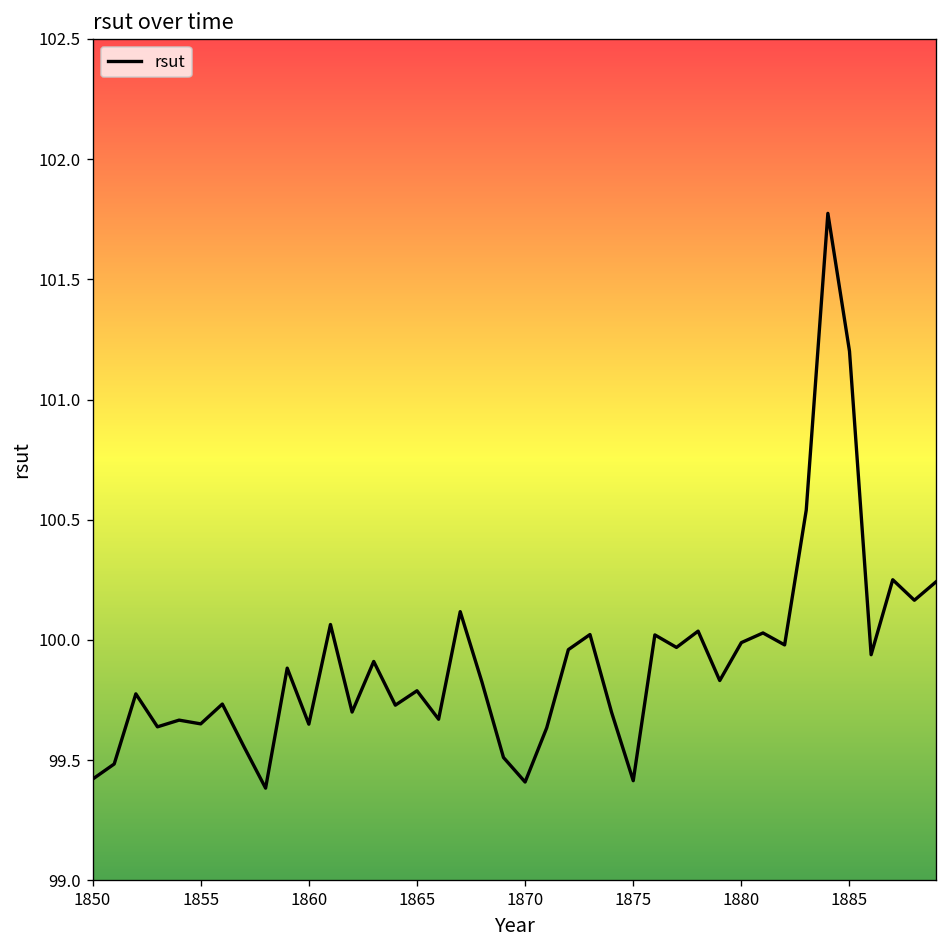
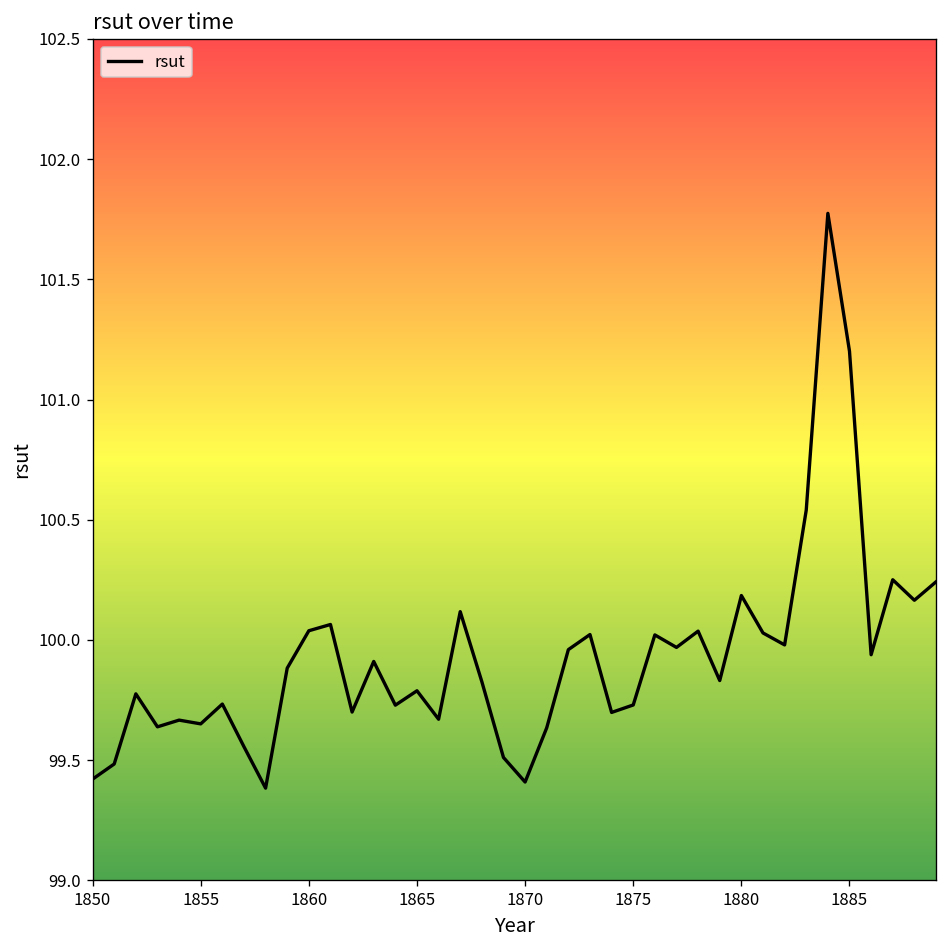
1860: 99.65 -> 100.04
1875: 99.41 -> 99.73
1880: 99.99 -> 100.18
